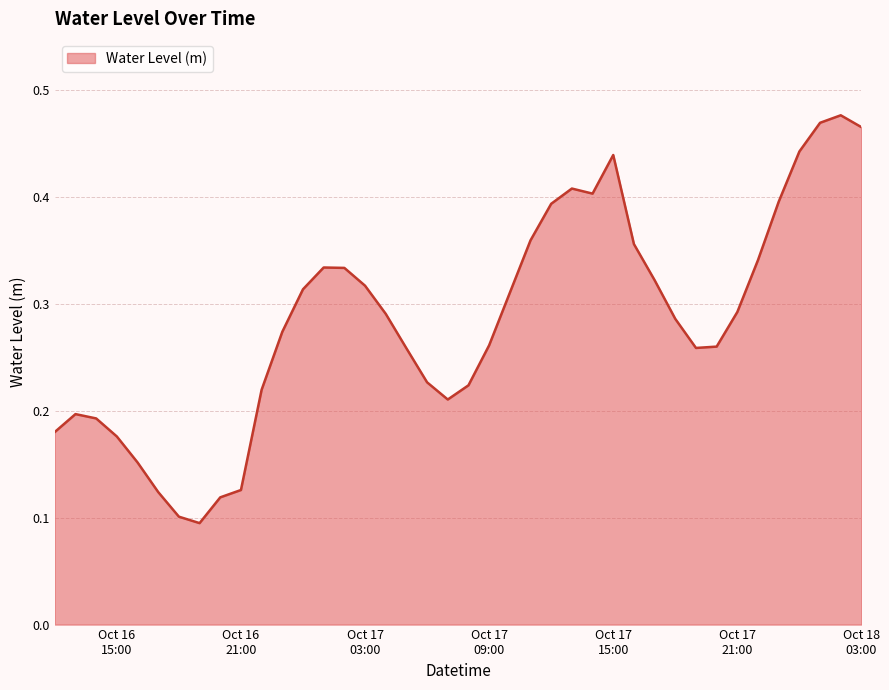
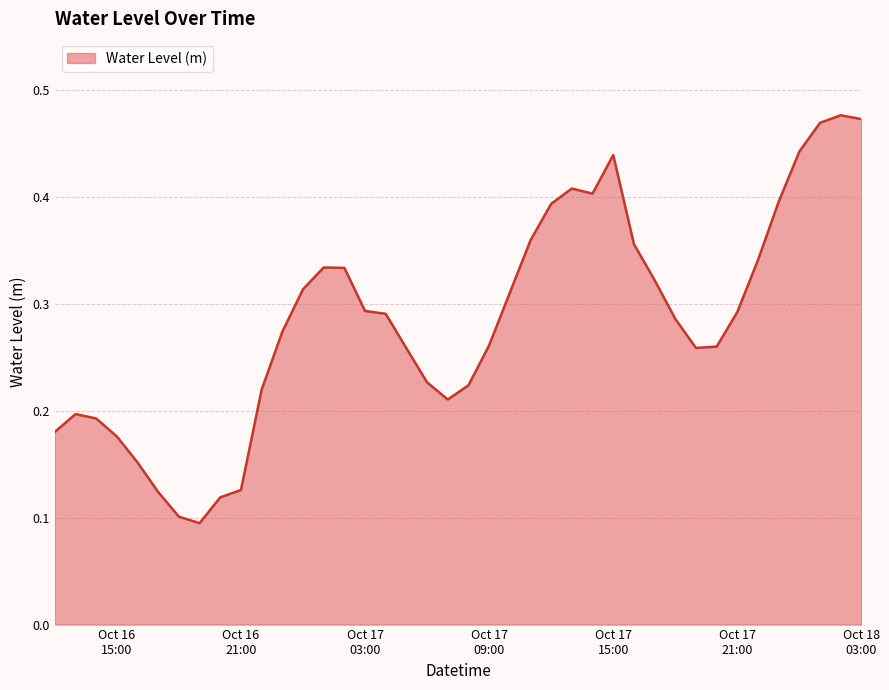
Oct 17 03:00: 0.317 -> 0.293
Oct 18 03:00: 0.465 -> 0.473
